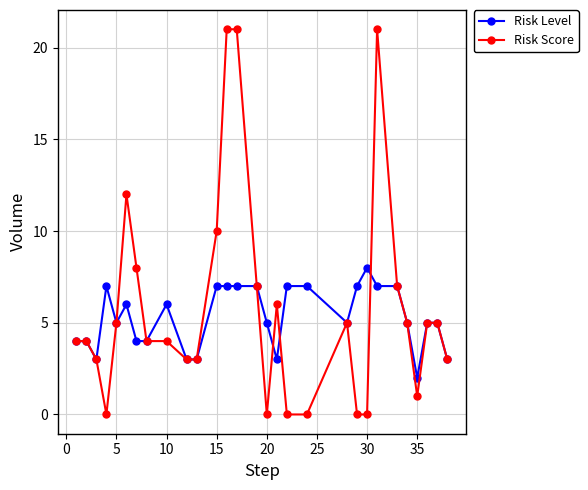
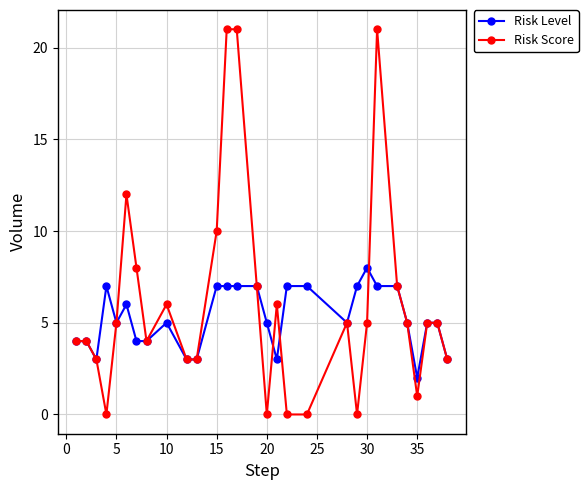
Risk Level, 10: 6 -> 5
Risk Score, 10: 4 -> 6
Risk Score, 30: 0 -> 5
